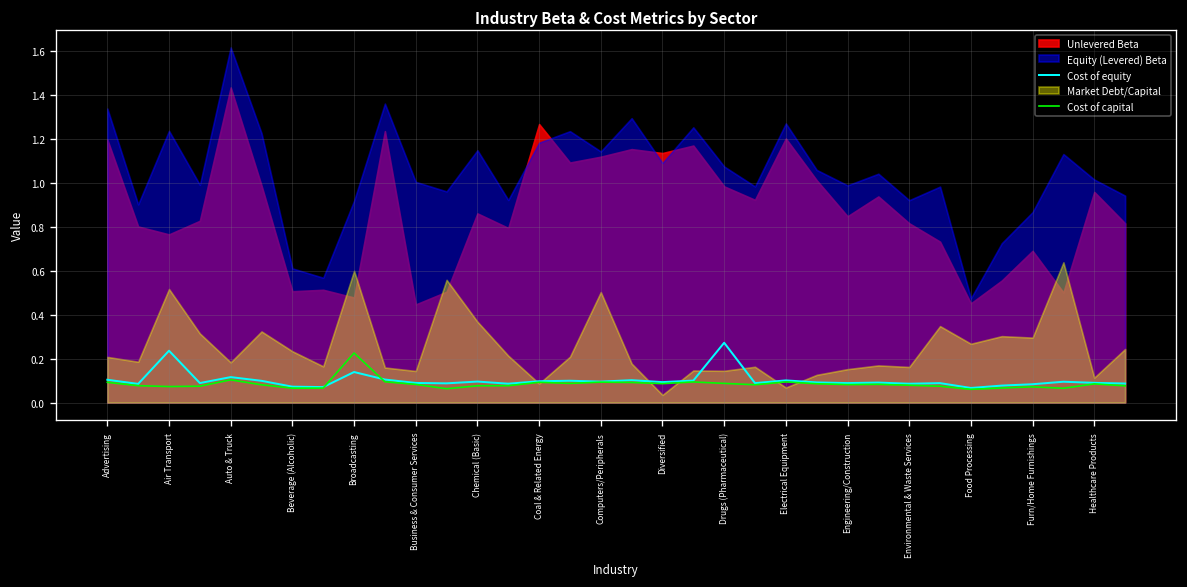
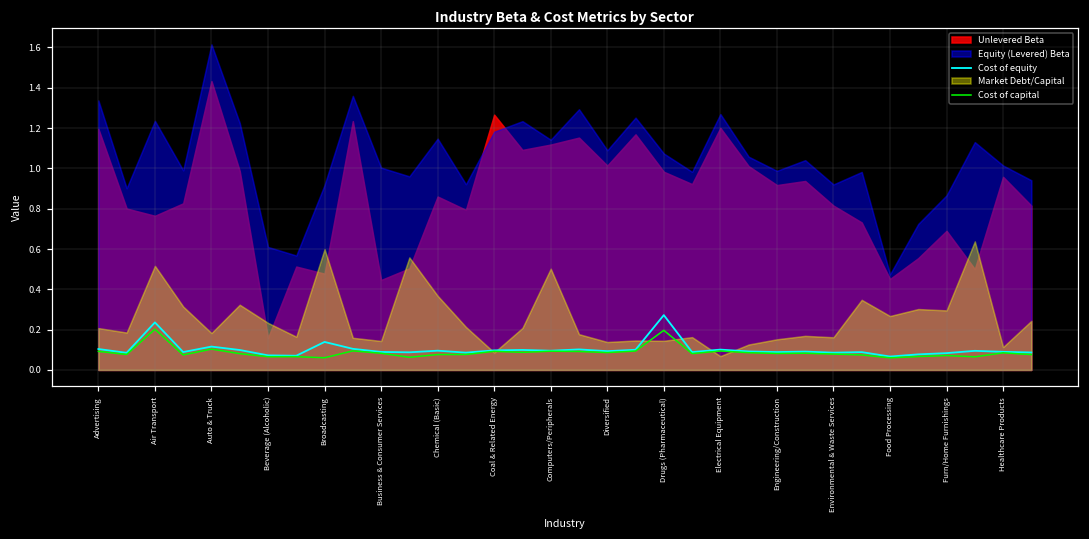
Cost of capital, Air Transport: 0.07 -> 0.20
Unlevered Beta, Beverage (Alcoholic): 0.51 -> 0.16
Cost of capital, Broadcasting: 0.23 -> 0.06
Unlevered Beta, Diversified: 1.13 -> 1.01
Market Debt/Capital, Diversified: 0.03 -> 0.14
Cost of capital, Drugs (Pharmaceutical): 0.09 -> 0.20
Unlevered Beta, Engineering/Construction: 0.85 -> 0.92
